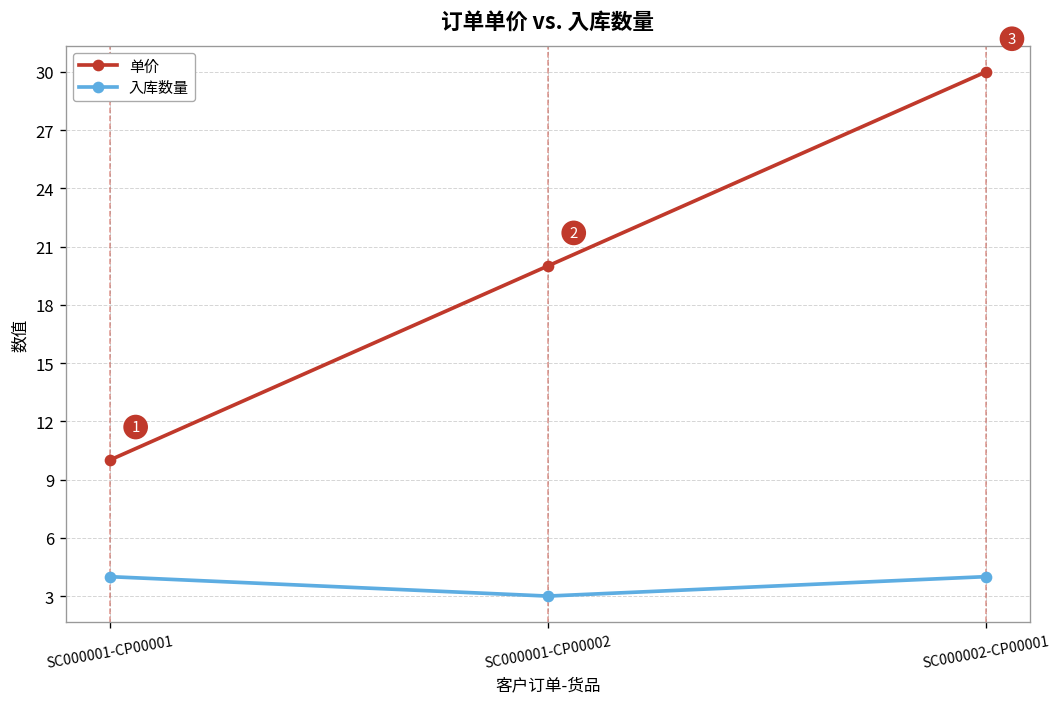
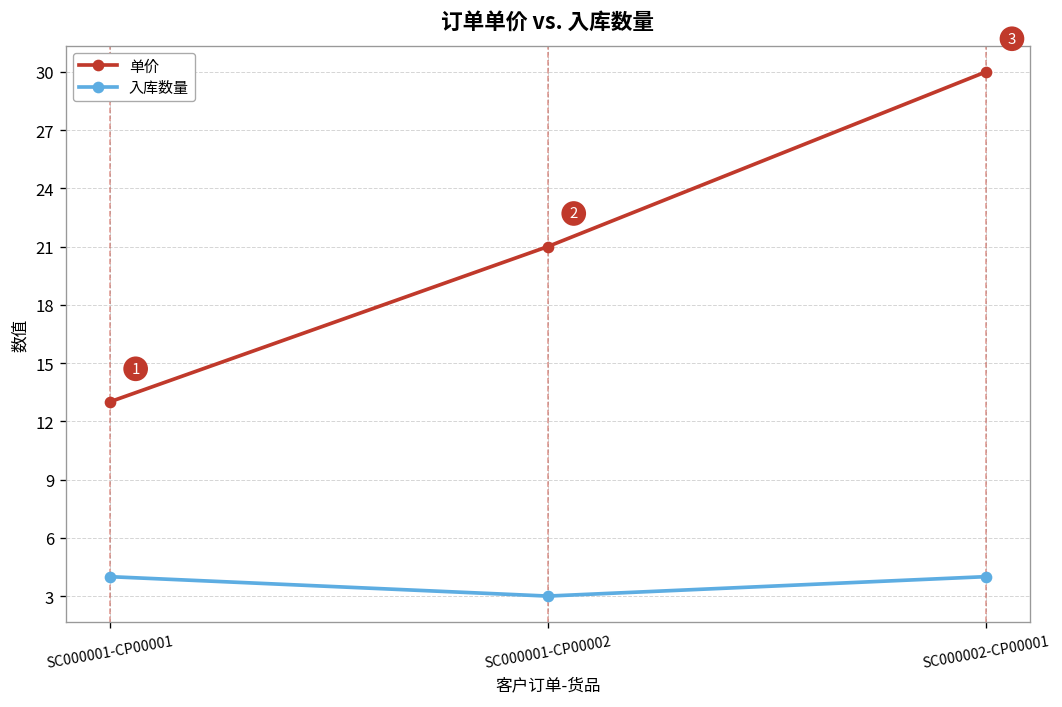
单价, SC000001-CP00001: 10 -> 13
单价, SC000001-CP00002: 20 -> 21
